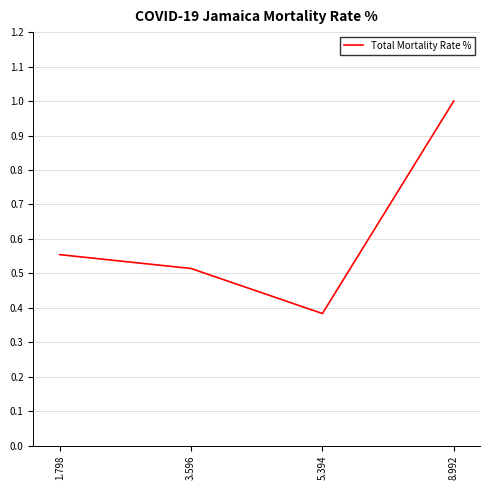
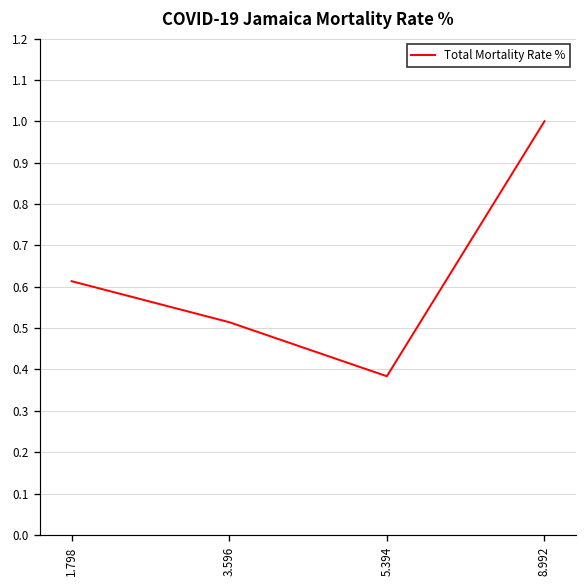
1.798: 0.55 -> 0.61
